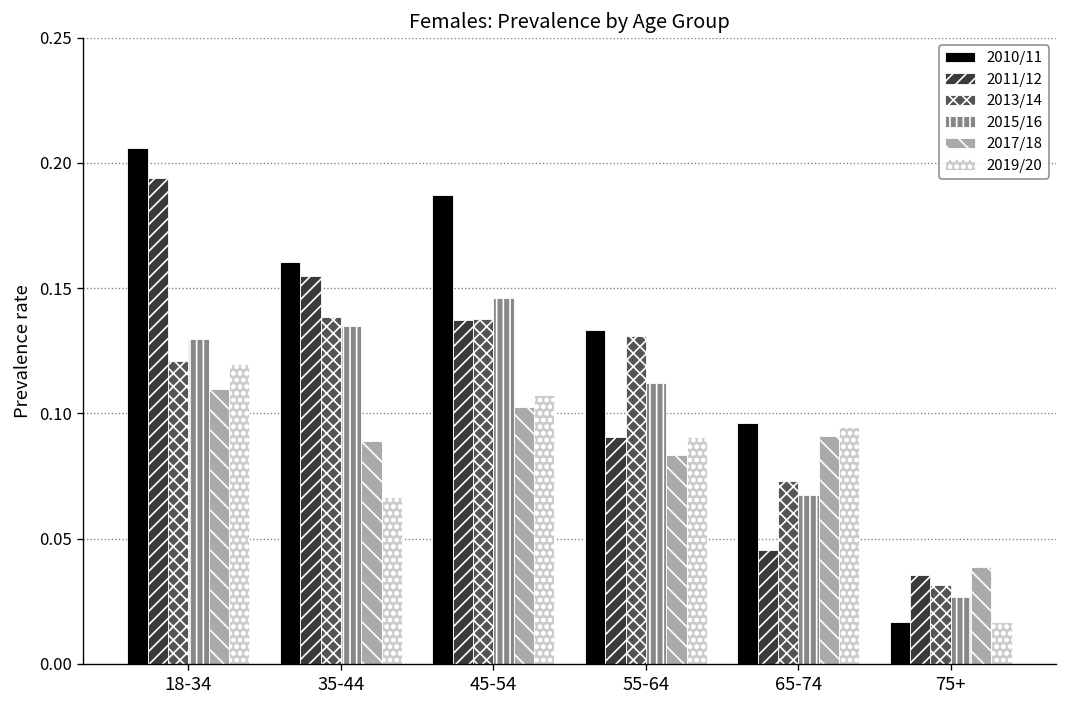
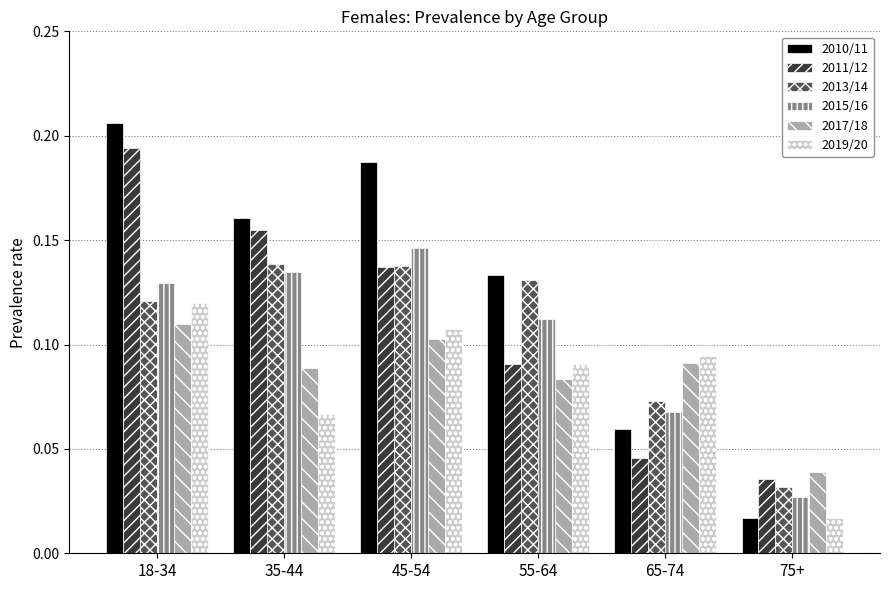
2010/11, 65-74: 0.096 -> 0.060
